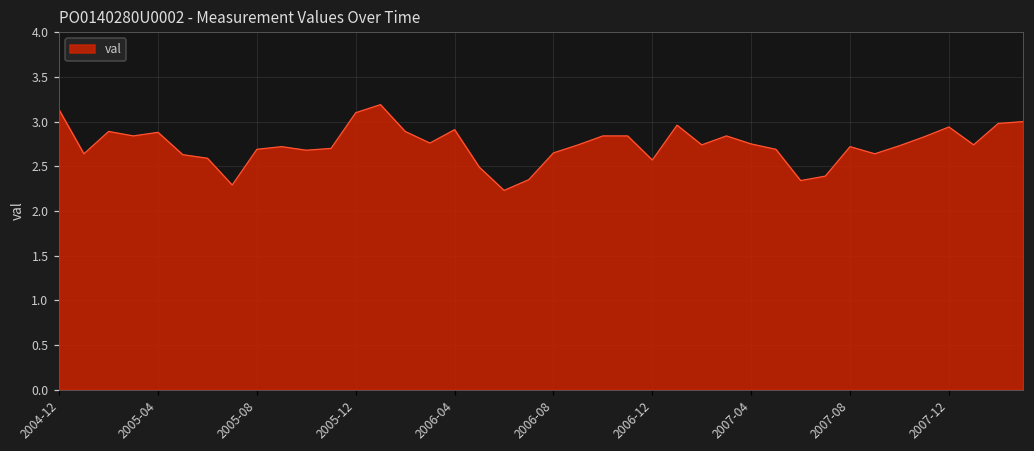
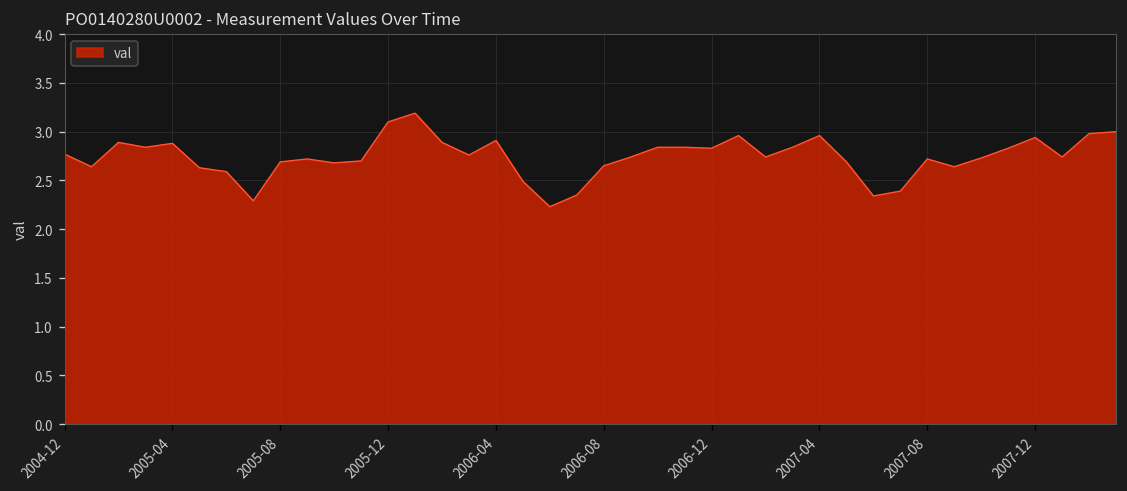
2004-12: 3.1 -> 2.8
2006-12: 2.6 -> 2.8
2007-04: 2.8 -> 3.0
